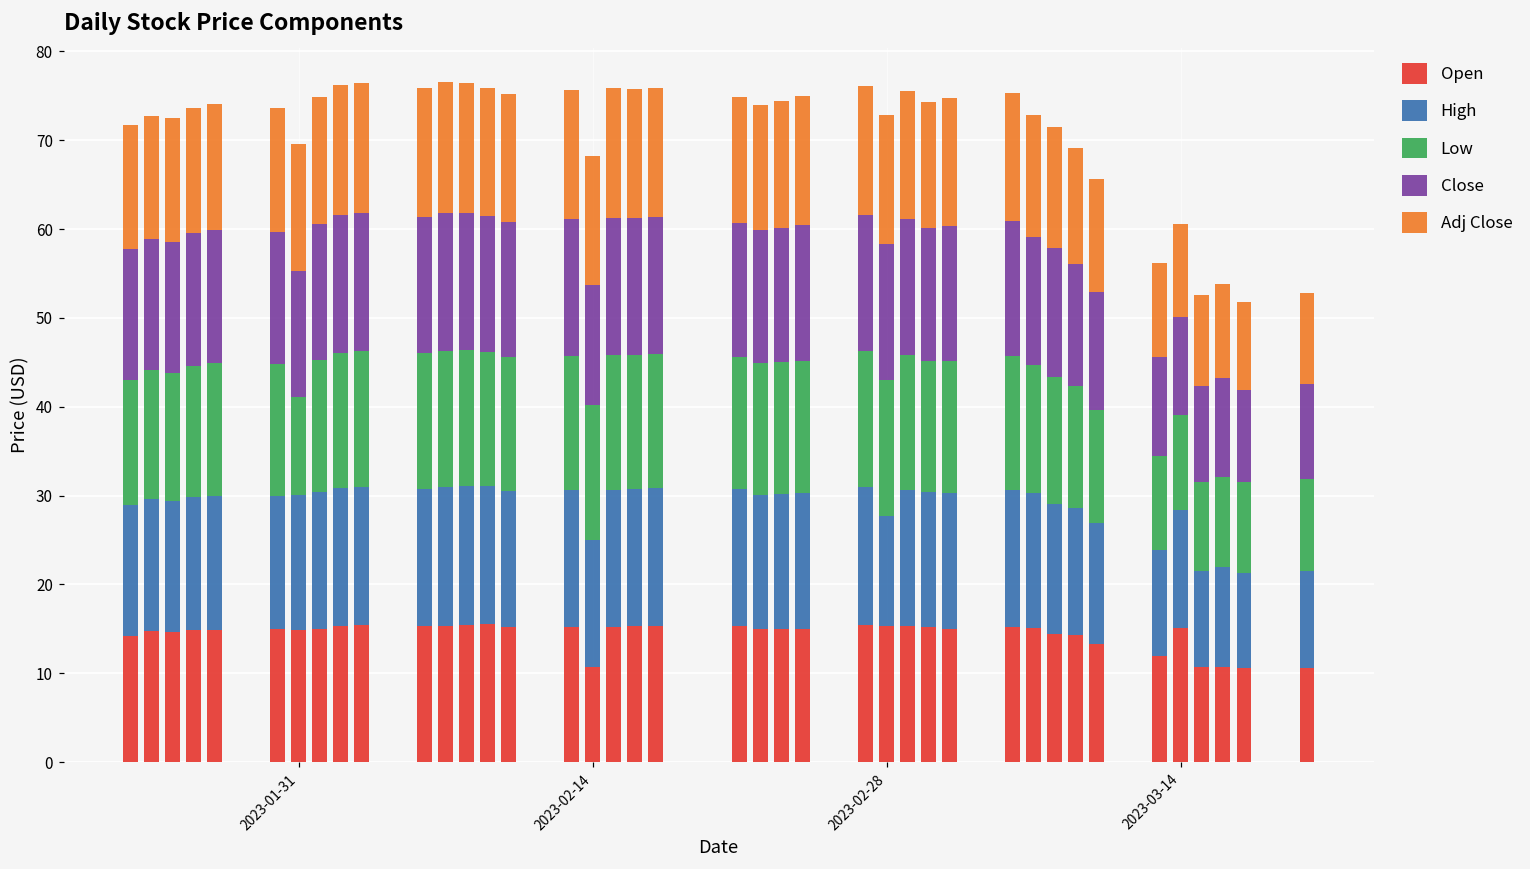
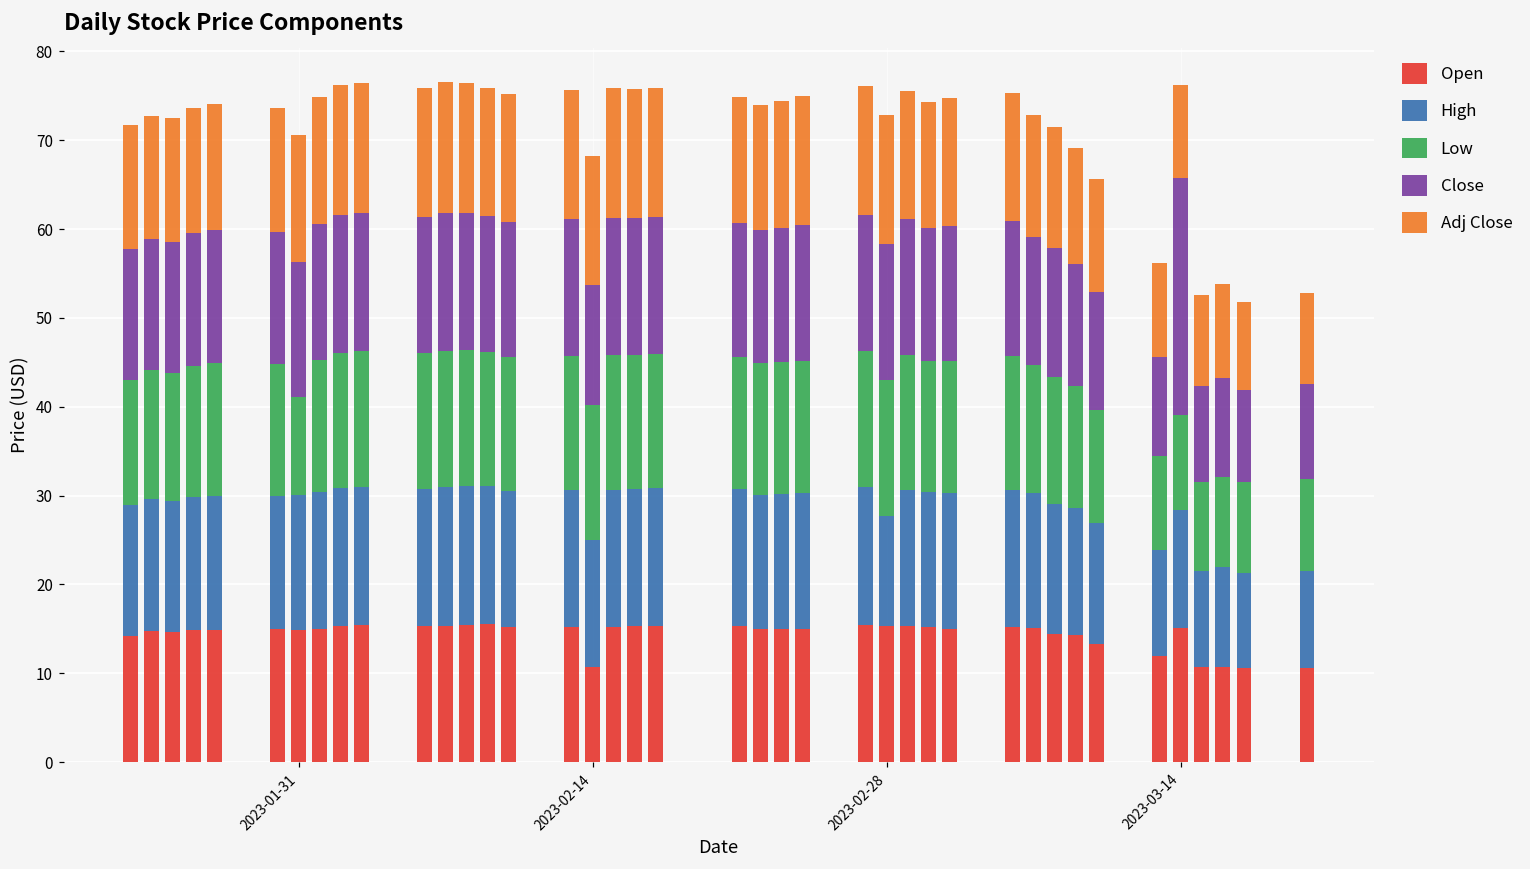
Close, 2023-01-31: 14 -> 15
Close, 2023-03-14: 11 -> 27
